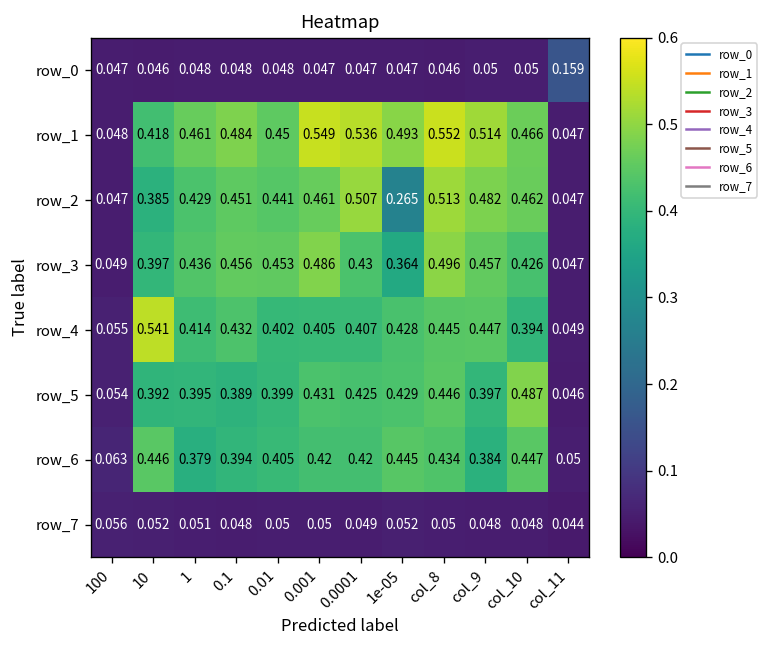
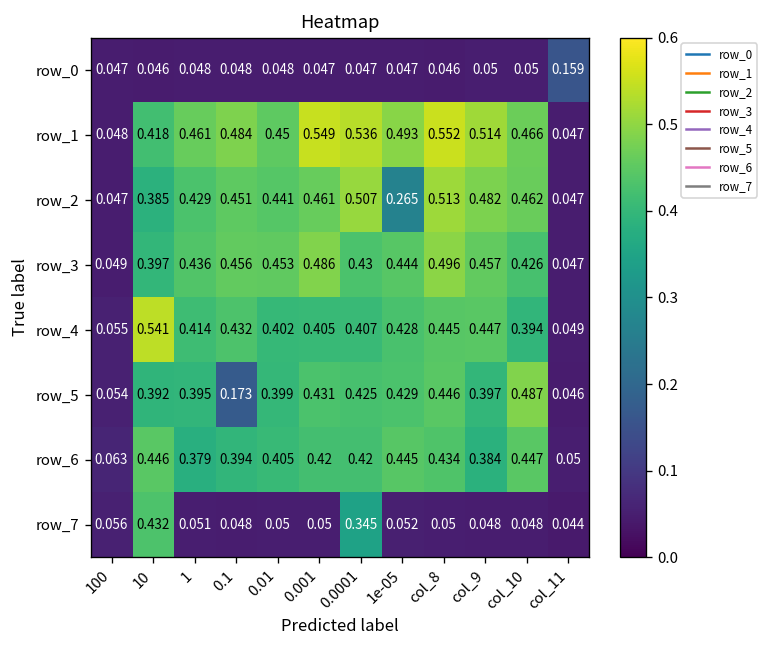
row_3, 1e-05: 0.364 -> 0.444
row_5, 0.1: 0.389 -> 0.173
row_7, 10: 0.052 -> 0.432
row_7, 0.0001: 0.049 -> 0.345
